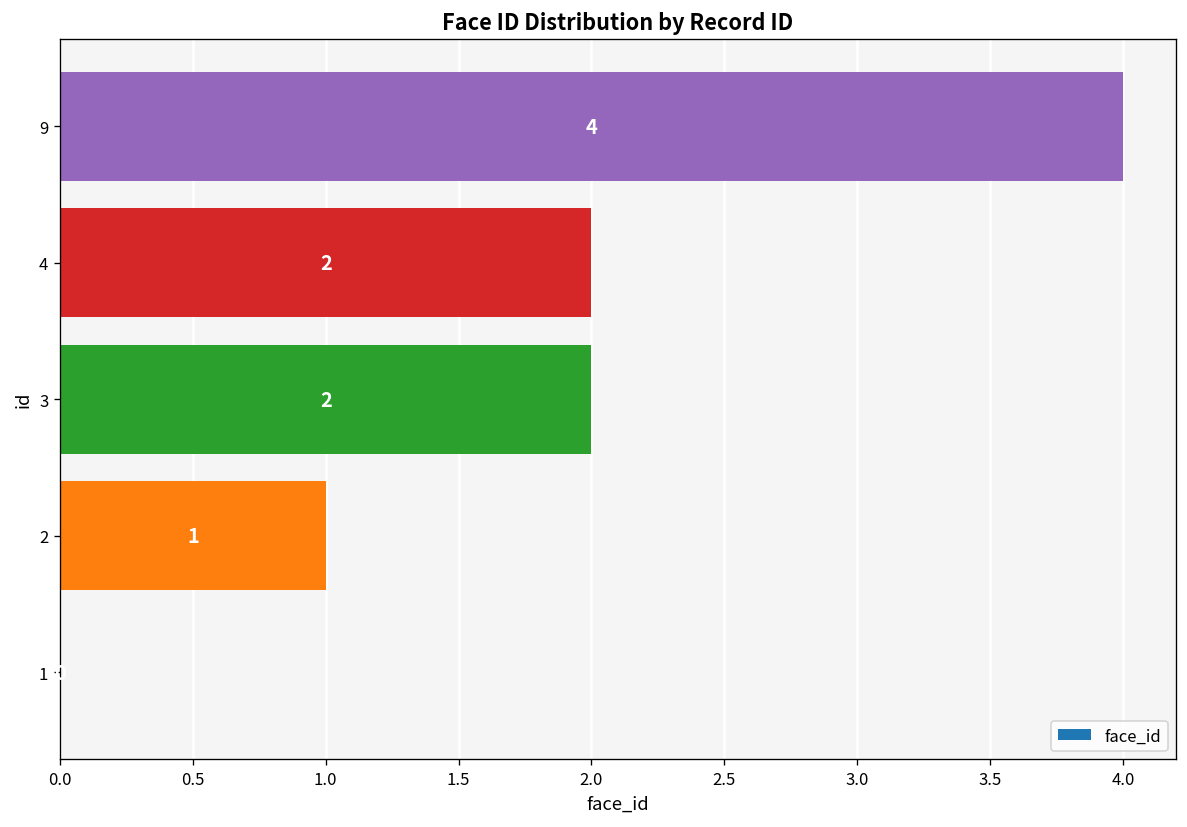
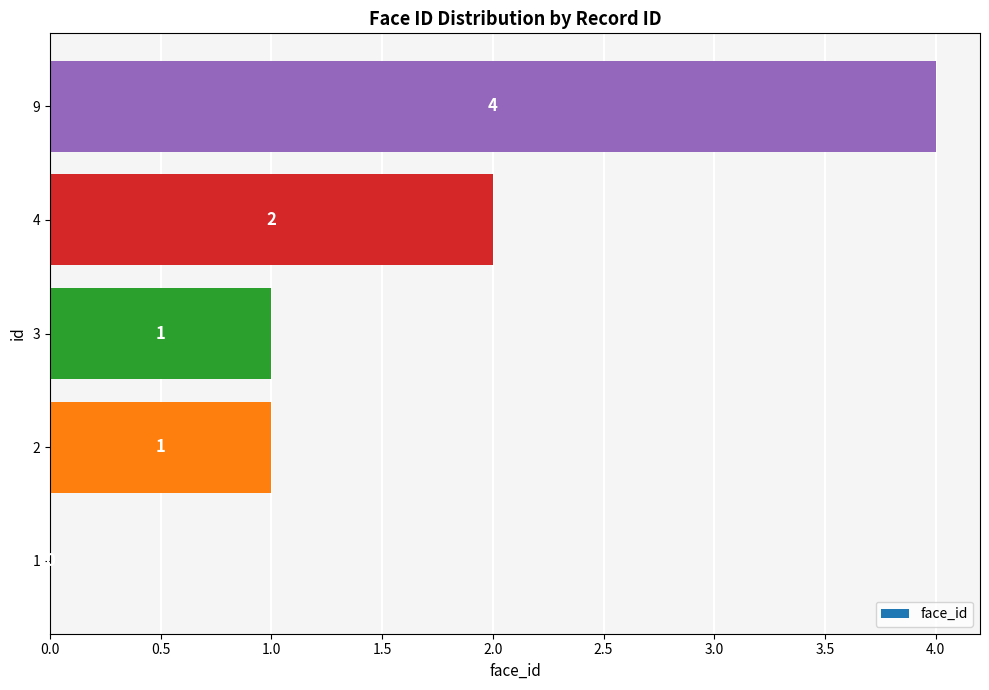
3: 2 -> 1
